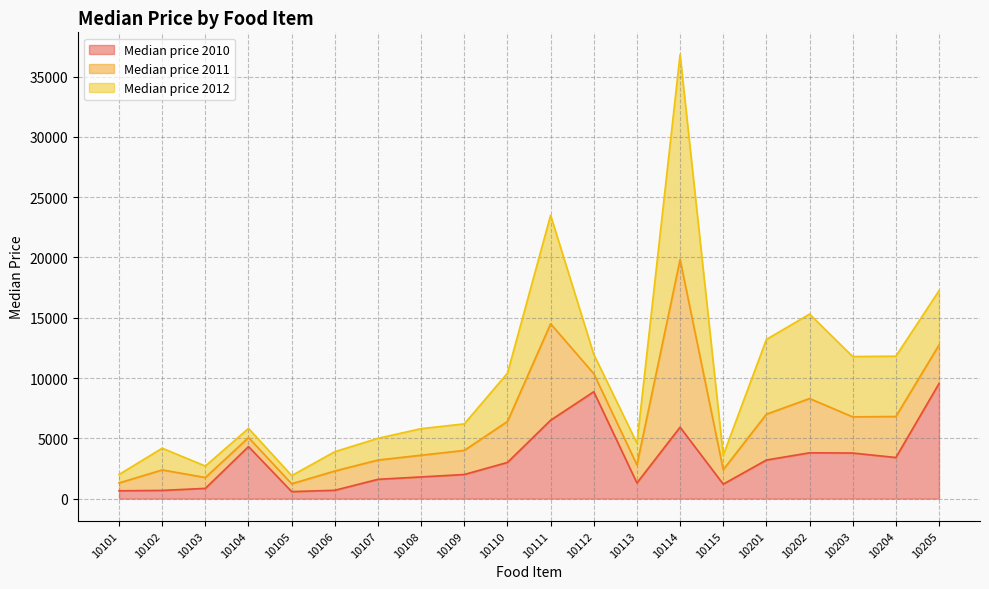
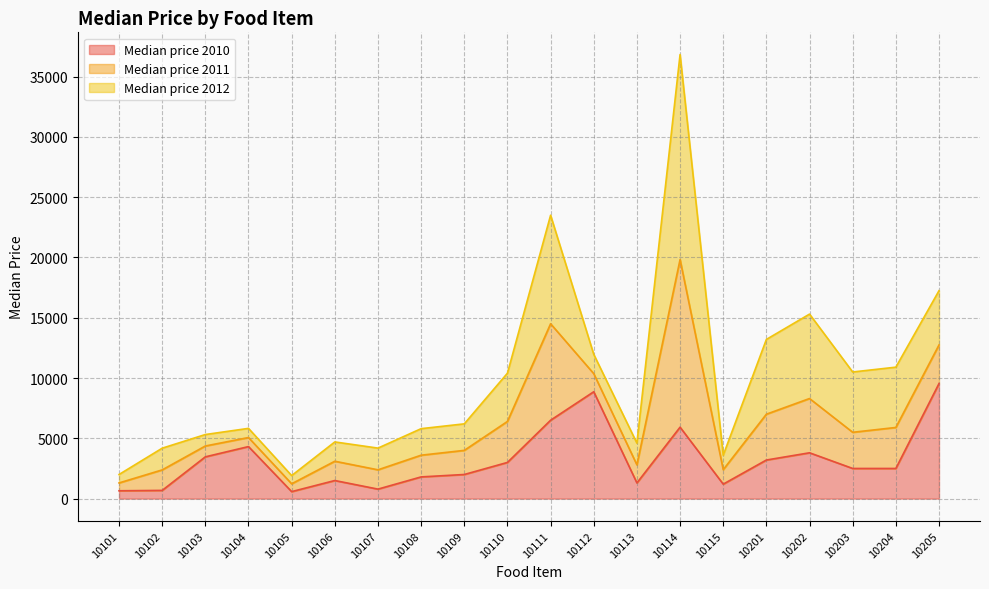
Median price 2010, 10103: 900 -> 3500
Median price 2010, 10106: 700 -> 1500
Median price 2010, 10107: 1600 -> 800
Median price 2010, 10203: 3800 -> 2500
Median price 2010, 10204: 3400 -> 2500
